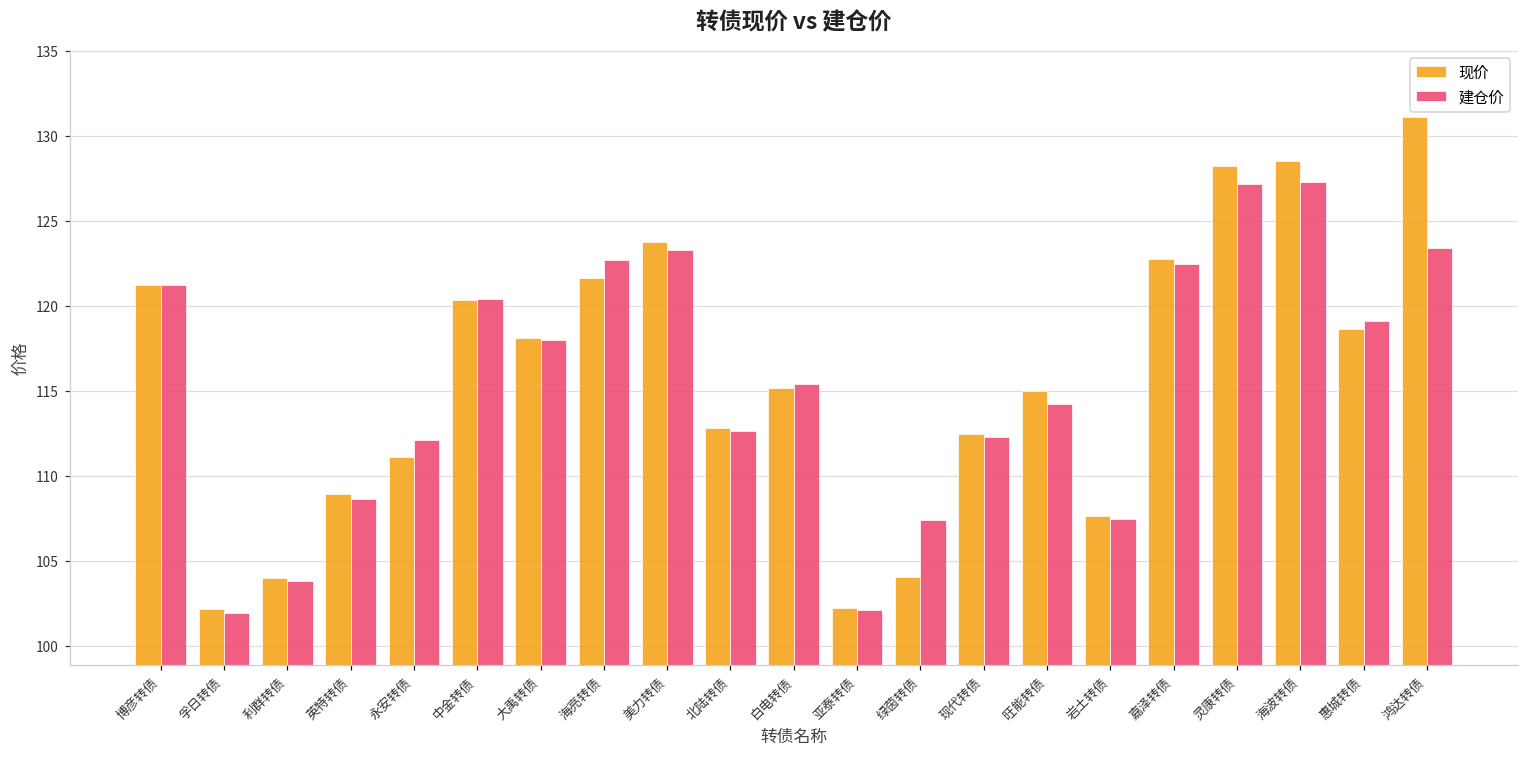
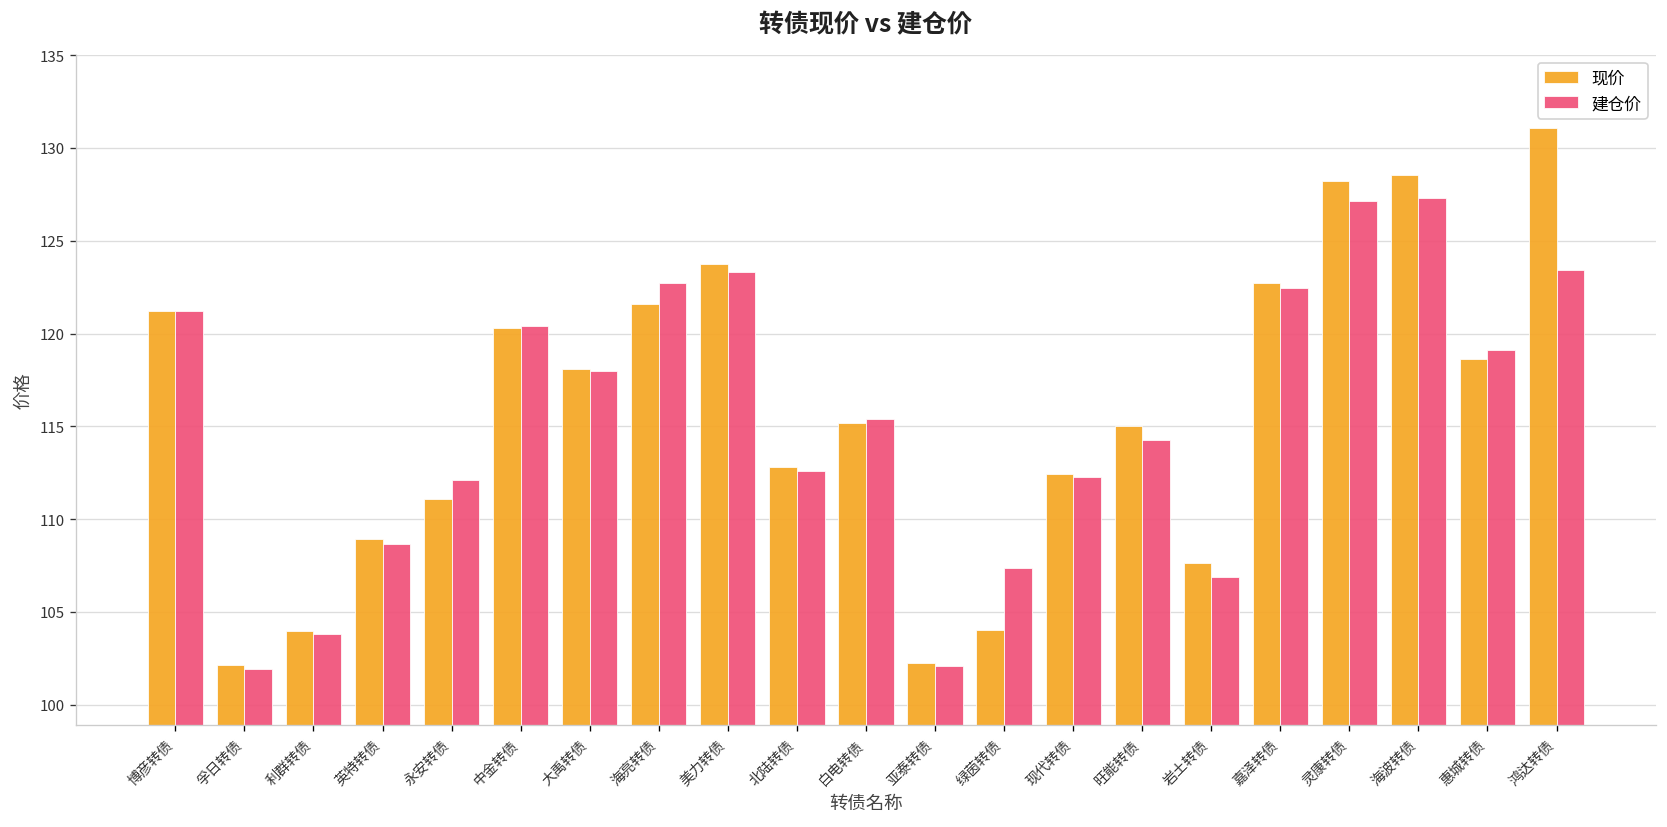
建仓价, 岩土转债: 107.4 -> 106.9
